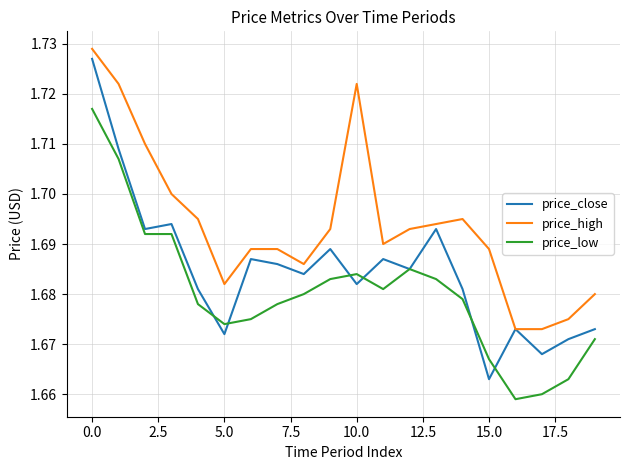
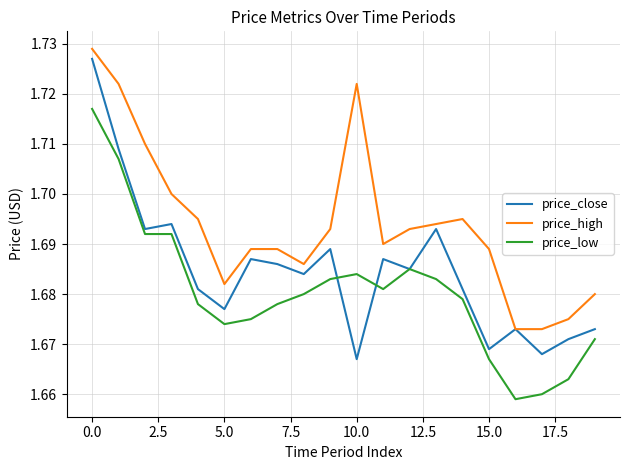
price_close, 5.0: 1.672 -> 1.677
price_close, 10.0: 1.682 -> 1.667
price_close, 15.0: 1.663 -> 1.669
